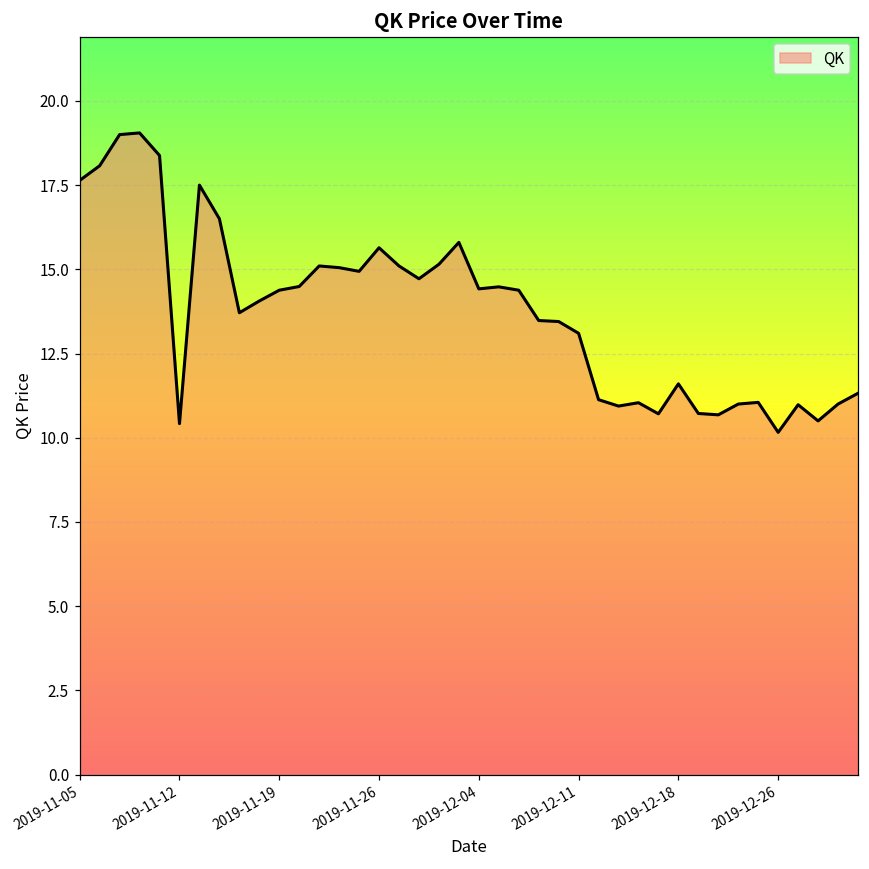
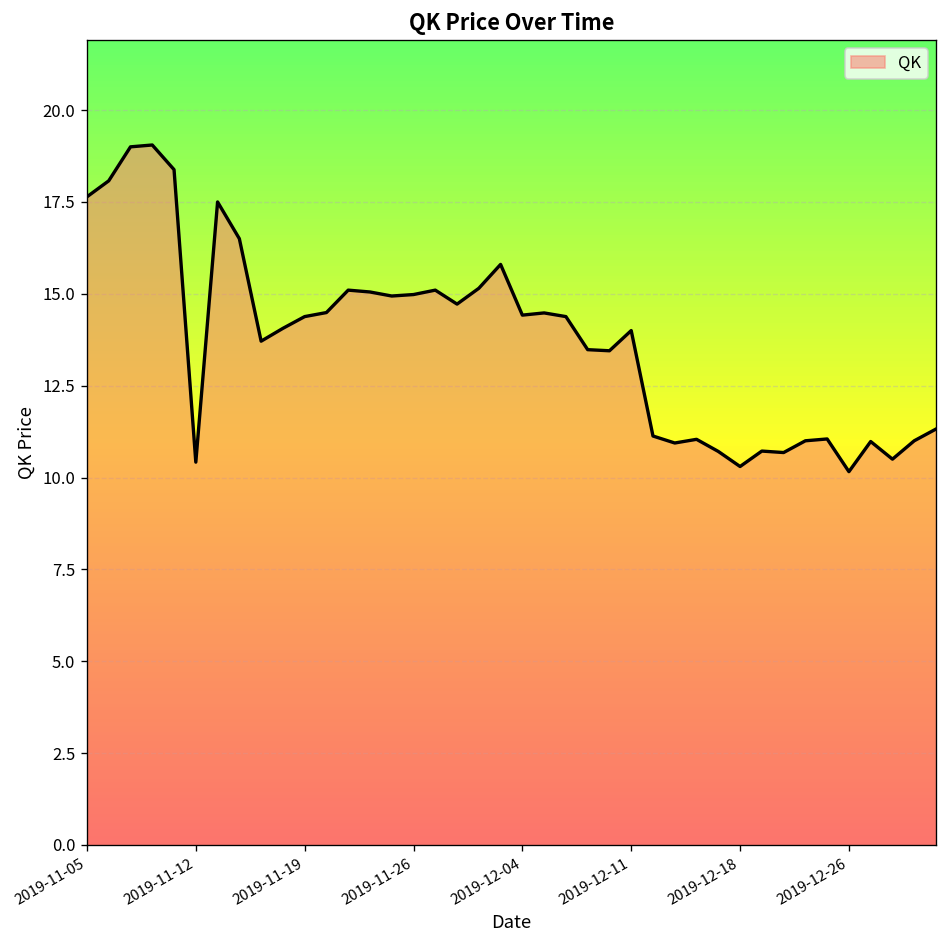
2019-11-26: 15.6 -> 15.0
2019-12-11: 13.1 -> 14.0
2019-12-18: 11.6 -> 10.3
